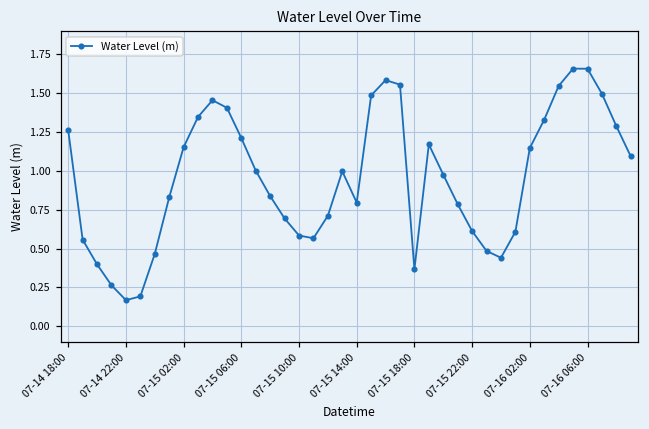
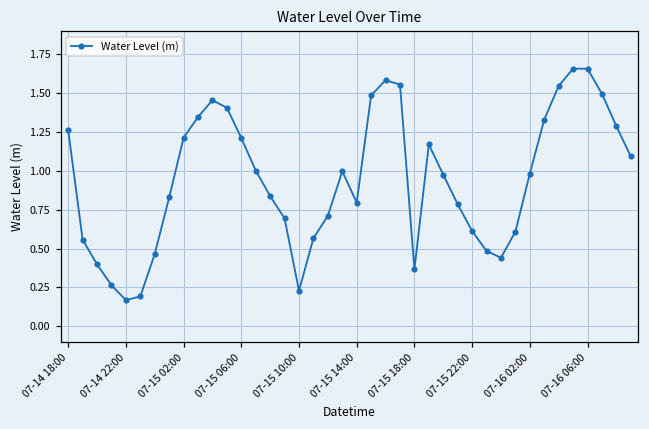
07-15 02:00: 1.15 -> 1.21
07-15 10:00: 0.58 -> 0.23
07-16 02:00: 1.15 -> 0.98
